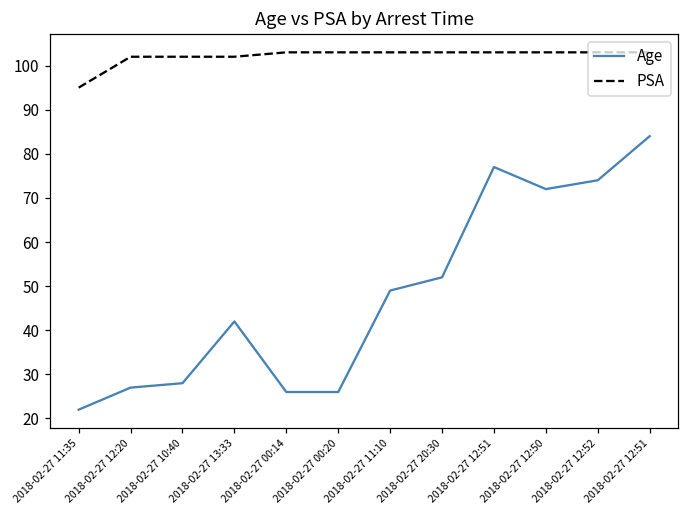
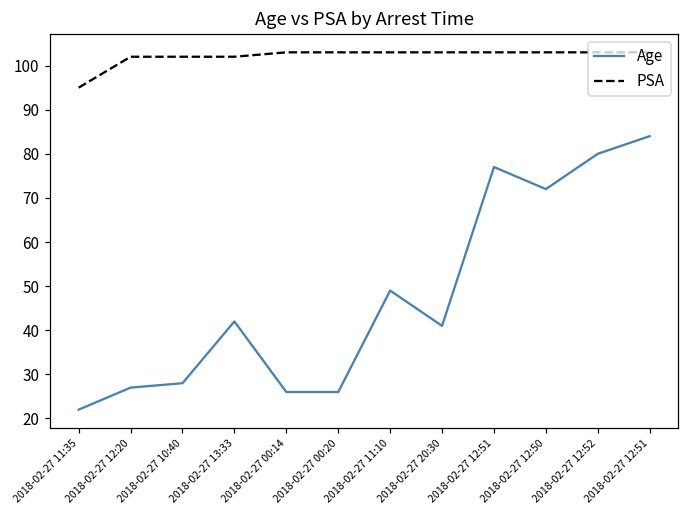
Age, 2018-02-27 20:30: 52 -> 41
Age, 2018-02-27 12:52: 74 -> 80
